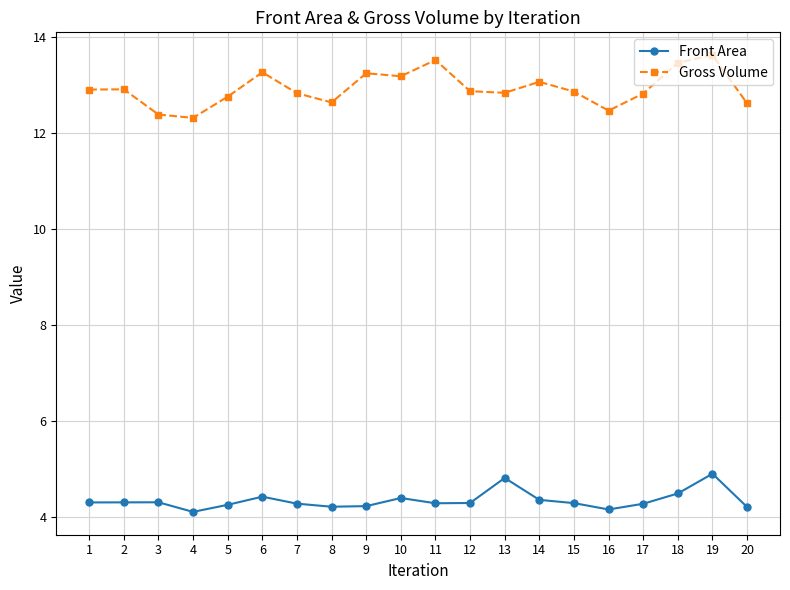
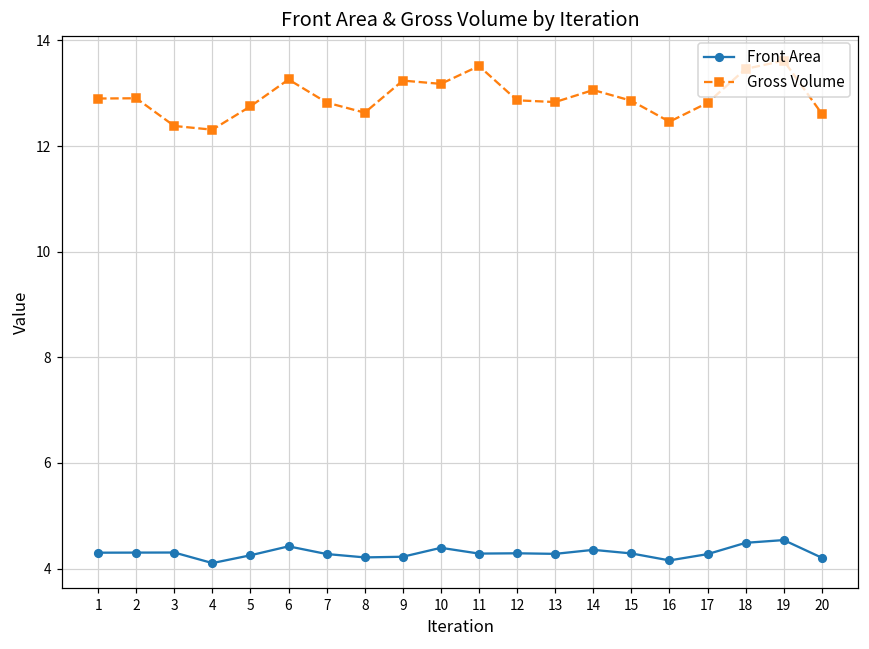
Front Area, 13: 4.8 -> 4.3
Front Area, 19: 4.9 -> 4.5
